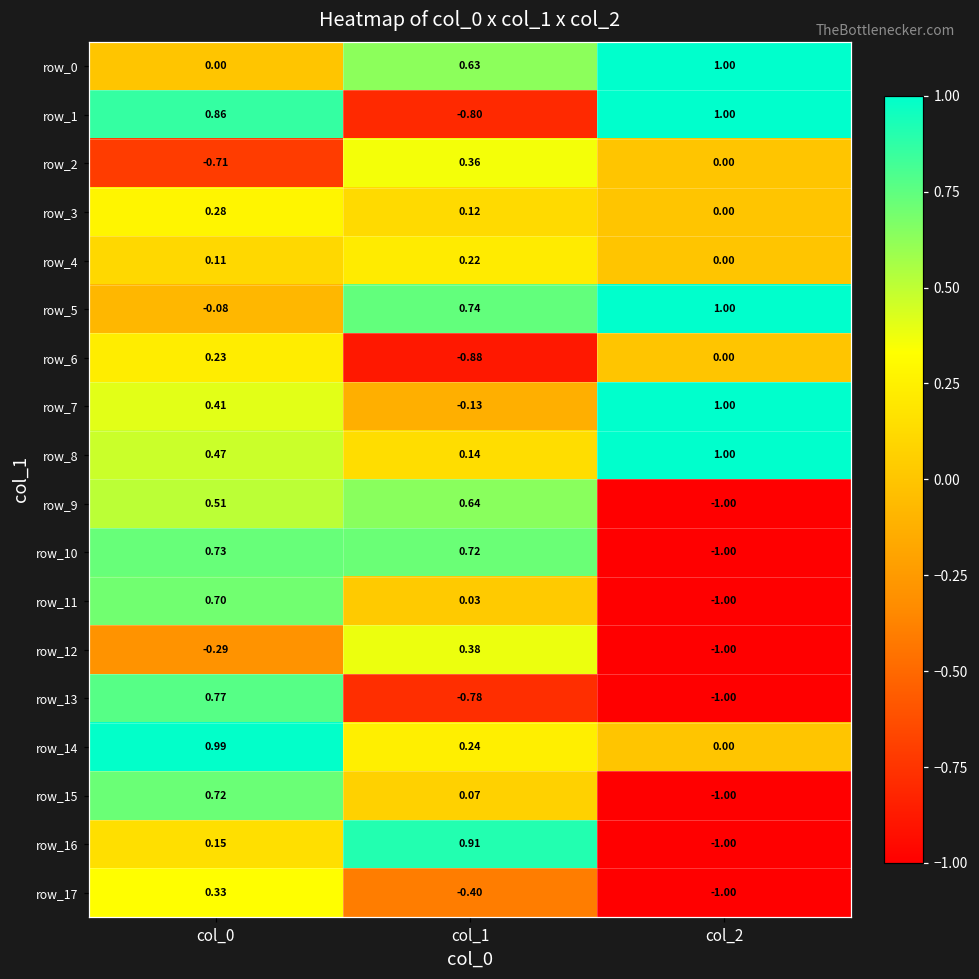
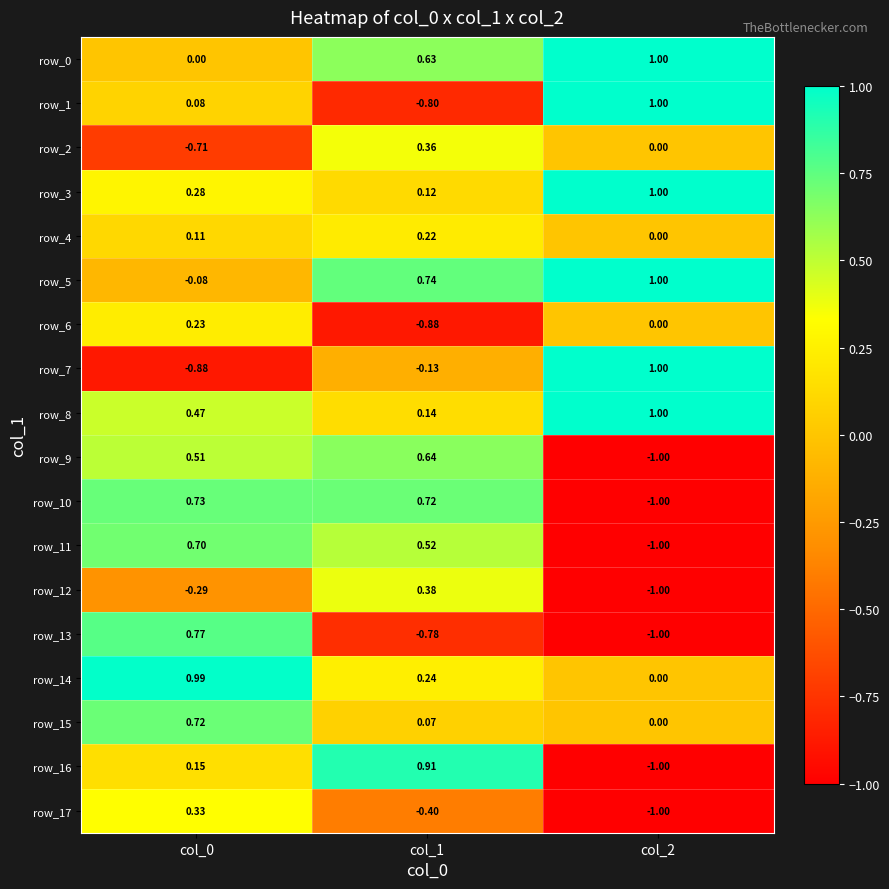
row_1, col_0: 0.86 -> 0.08
row_3, col_2: 0.00 -> 1.00
row_7, col_0: 0.41 -> -0.88
row_11, col_1: 0.03 -> 0.52
row_15, col_2: -1.00 -> 0.00
